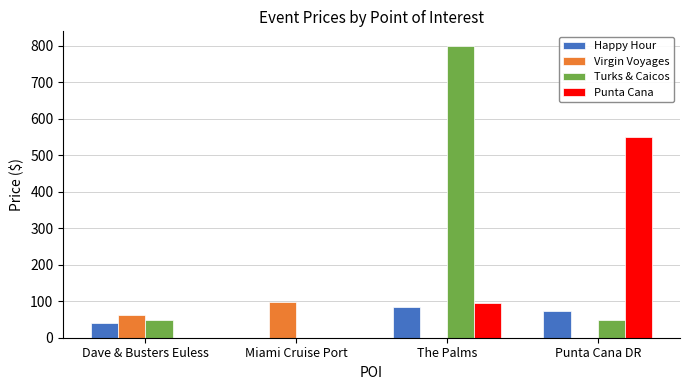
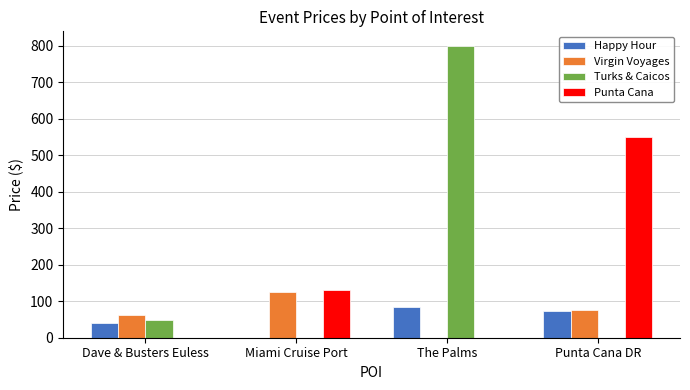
Virgin Voyages, Miami Cruise Port: 100 -> 120
Punta Cana, Miami Cruise Port: 0 -> 130
Punta Cana, The Palms: 90 -> 0
Virgin Voyages, Punta Cana DR: 0 -> 80
Turks & Caicos, Punta Cana DR: 50 -> 0
